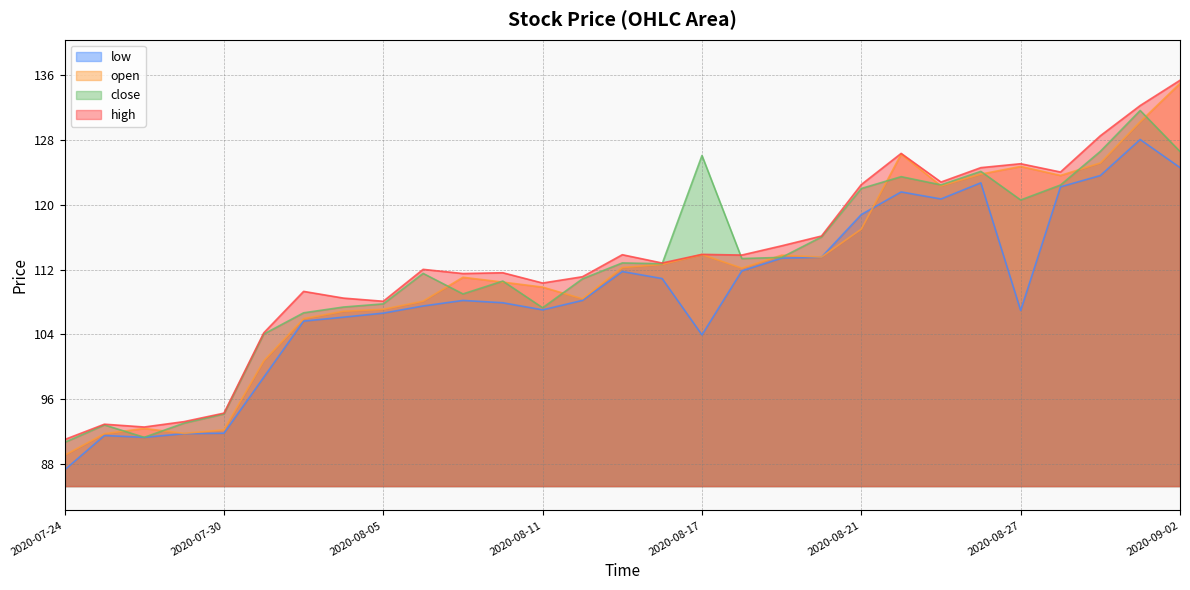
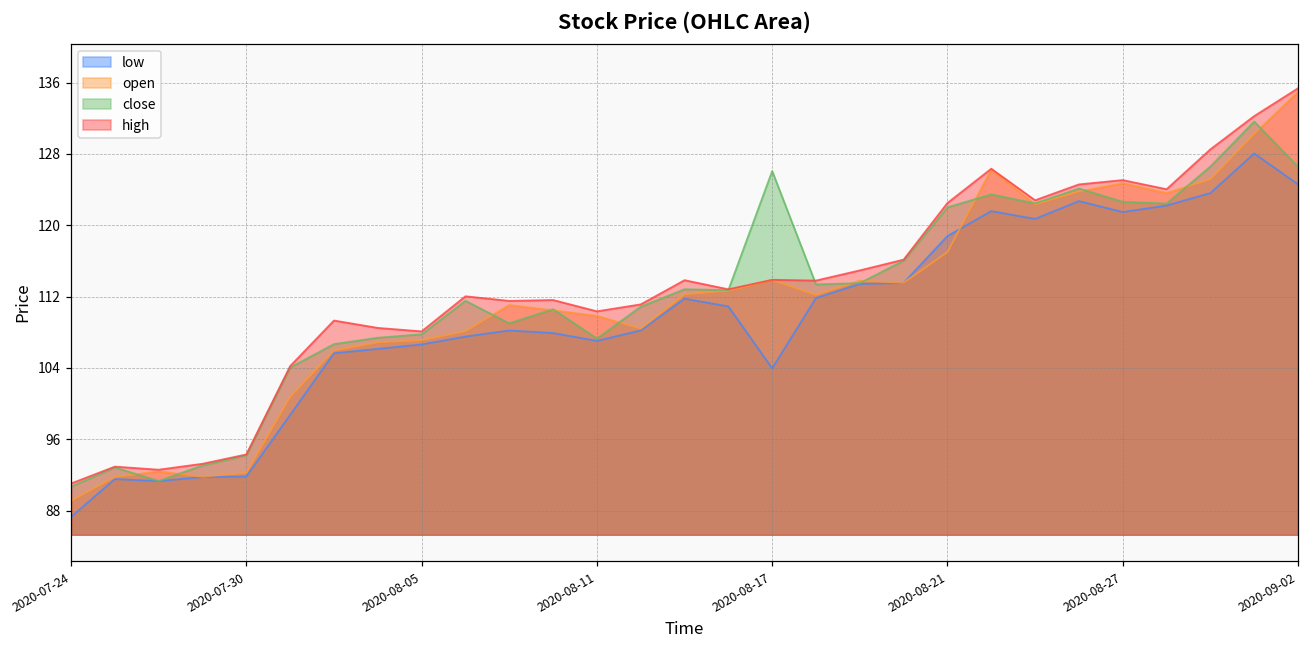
low, 2020-08-27: 107 -> 121
close, 2020-08-27: 121 -> 123
